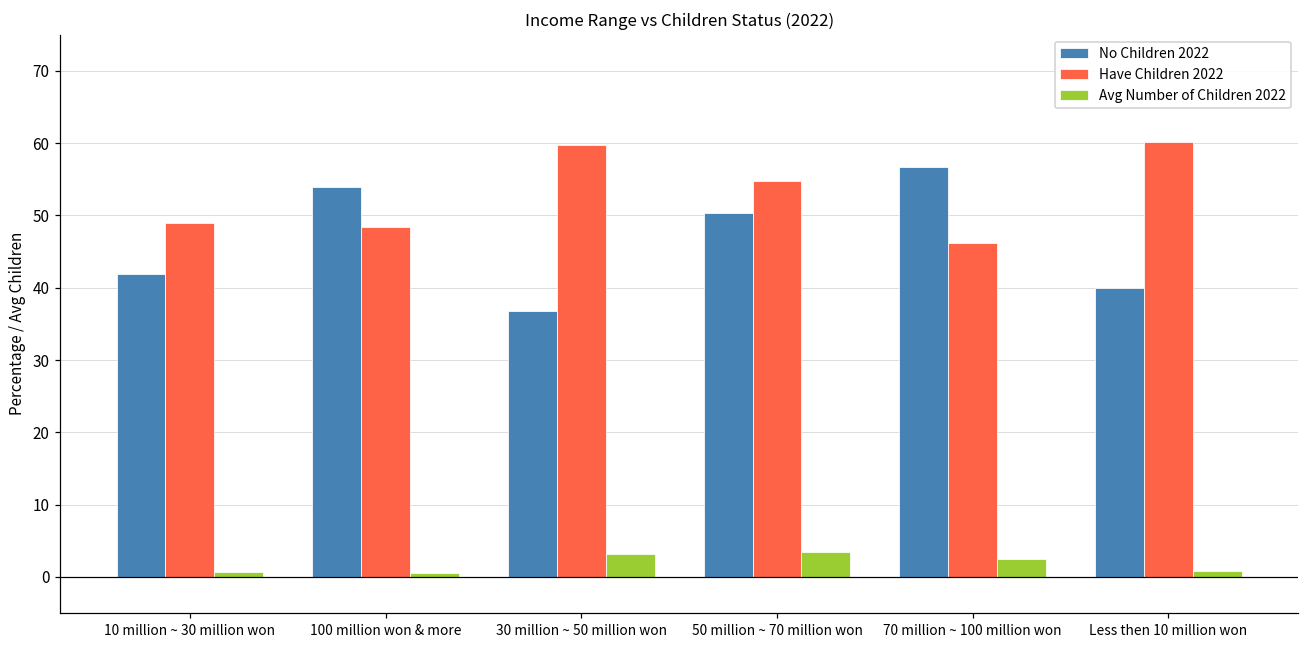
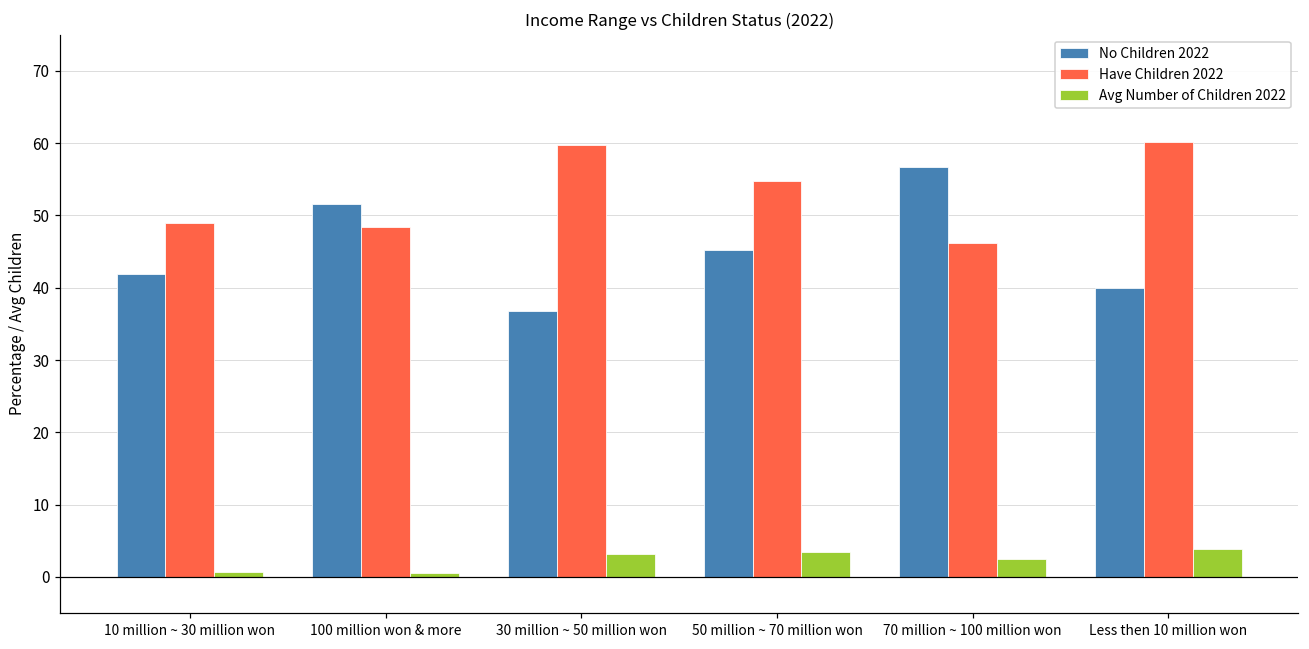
No Children 2022, 100 million won & more: 54 -> 52
No Children 2022, 50 million ~ 70 million won: 50 -> 45
Avg Number of Children 2022, Less then 10 million won: 1 -> 4
